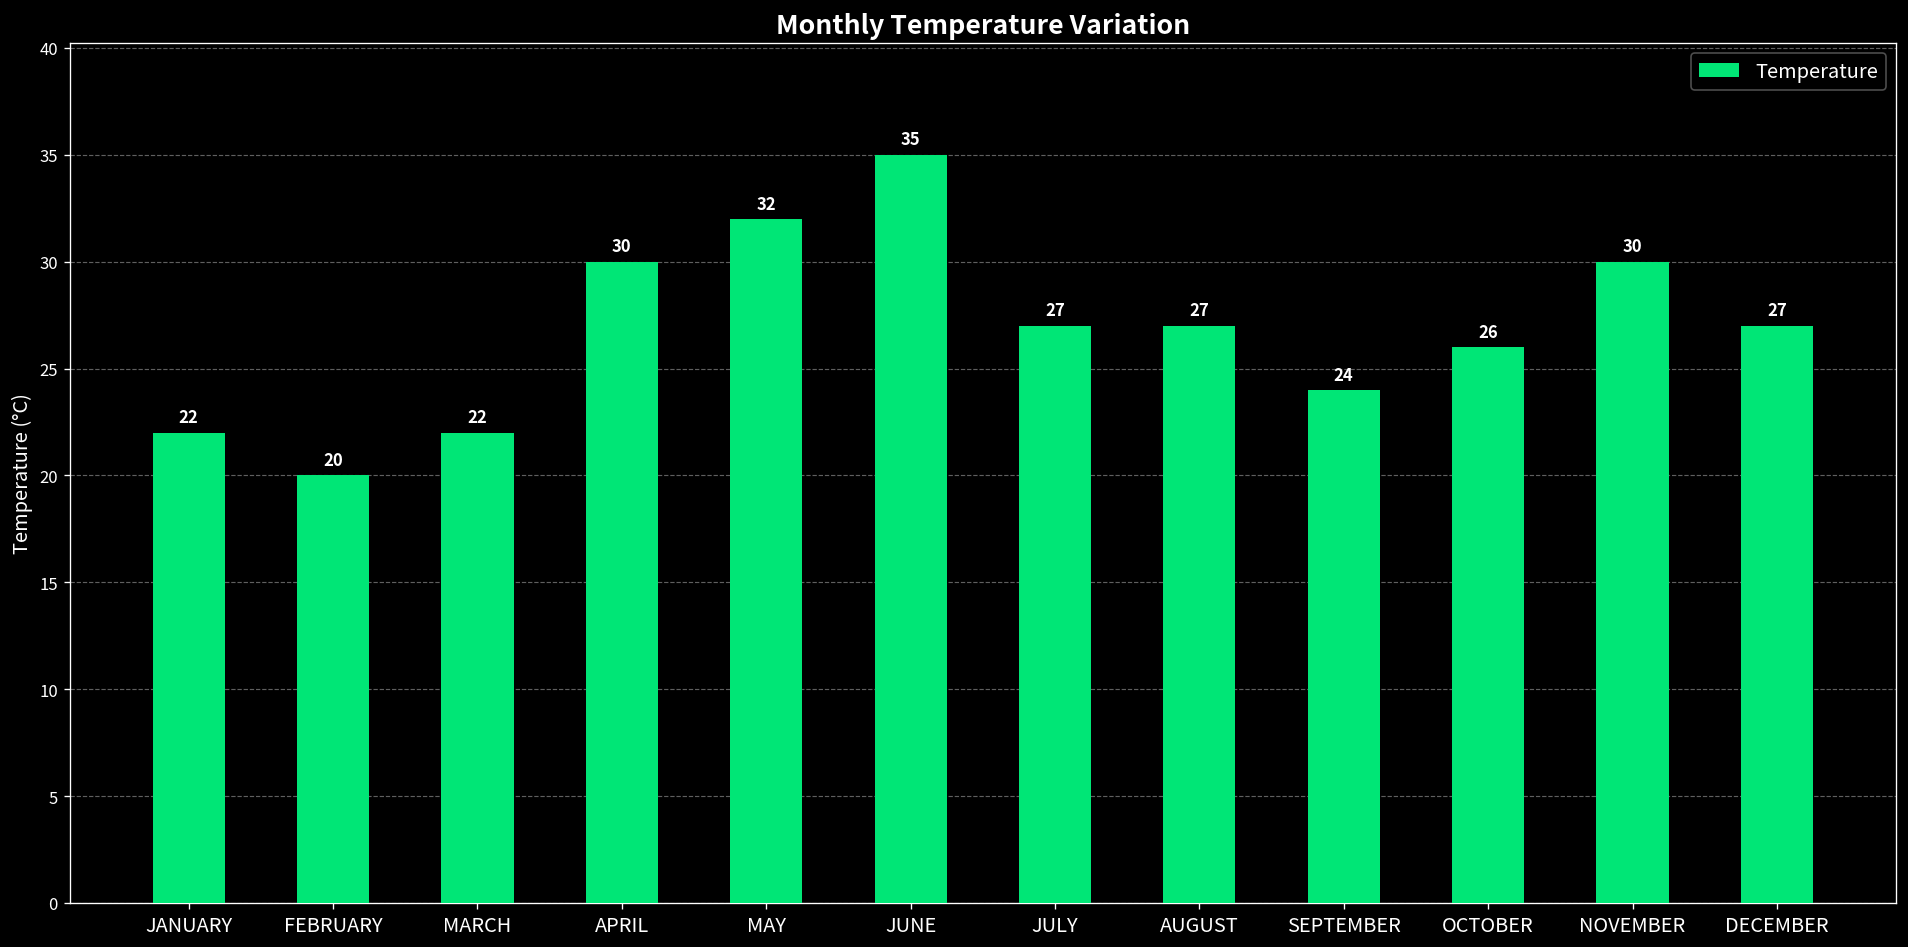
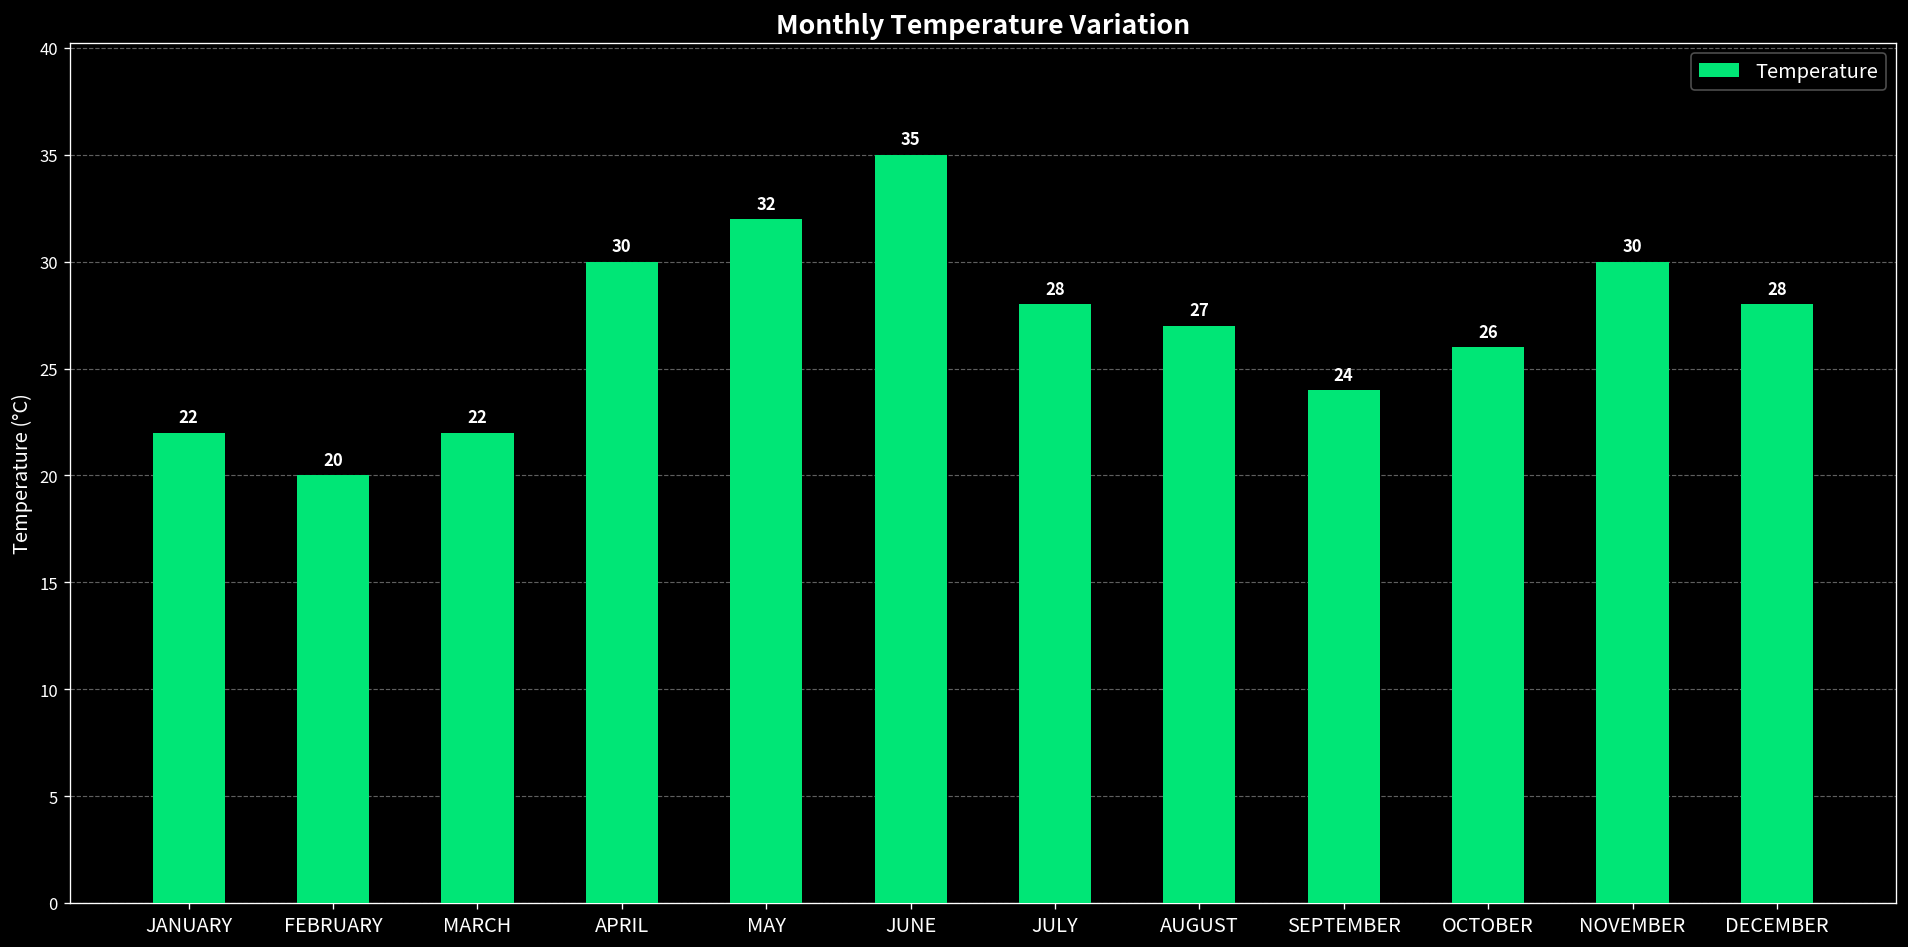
JULY: 27 -> 28
DECEMBER: 27 -> 28
